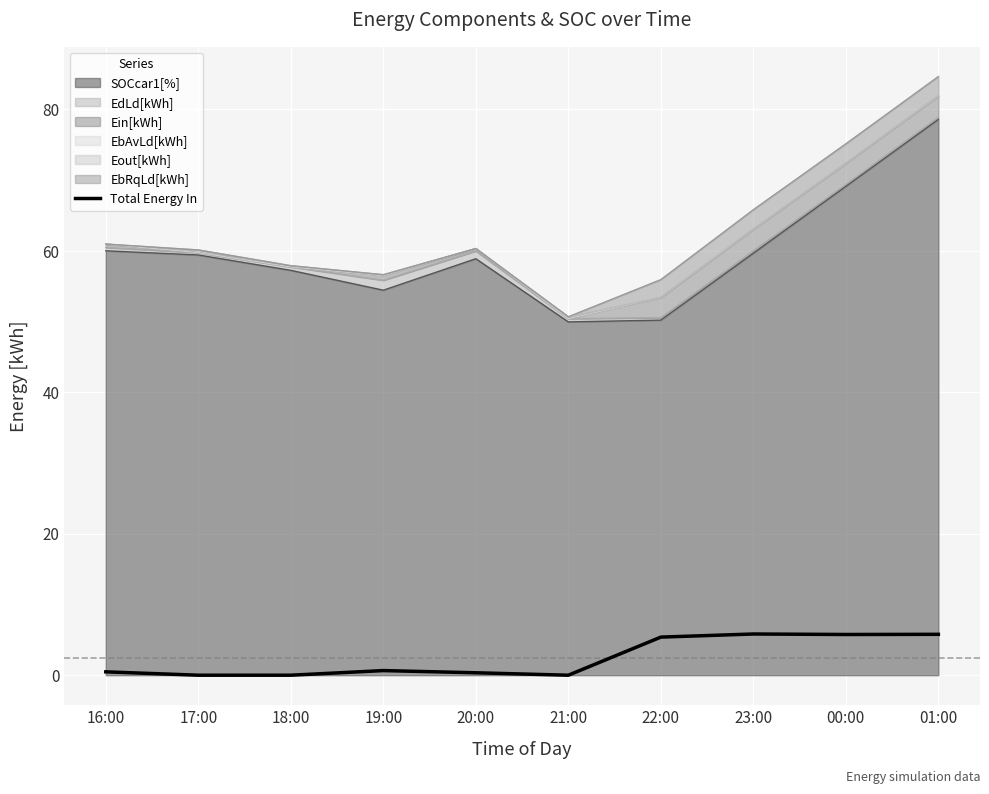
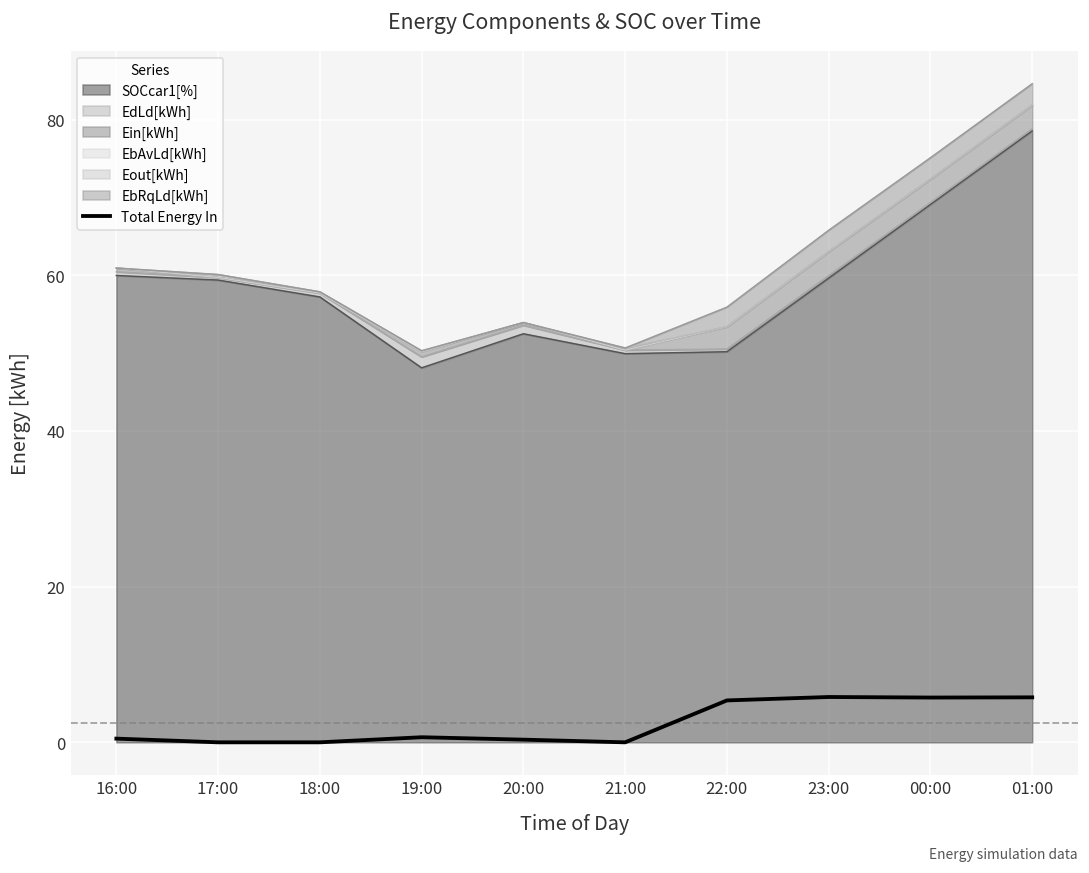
SOCcar1[%], 19:00: 54 -> 48
SOCcar1[%], 20:00: 59 -> 53
